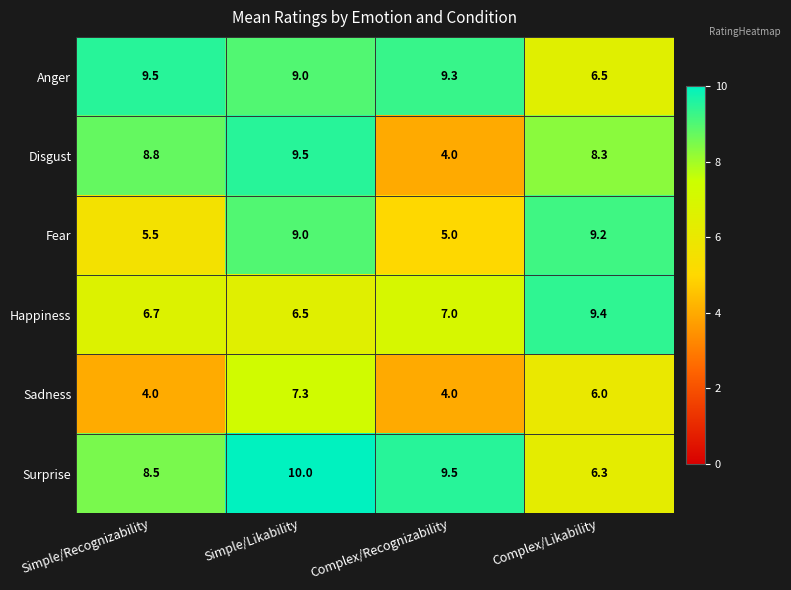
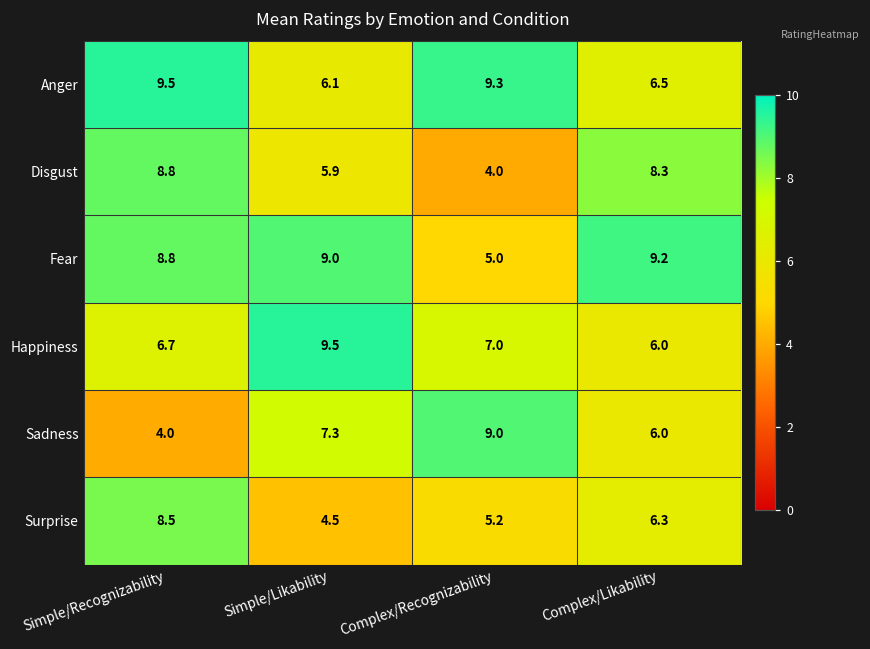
Anger, Simple/Likability: 9.0 -> 6.1
Disgust, Simple/Likability: 9.5 -> 5.9
Fear, Simple/Recognizability: 5.5 -> 8.8
Happiness, Simple/Likability: 6.5 -> 9.5
Happiness, Complex/Likability: 9.4 -> 6.0
Sadness, Complex/Recognizability: 4.0 -> 9.0
Surprise, Simple/Likability: 10.0 -> 4.5
Surprise, Complex/Recognizability: 9.5 -> 5.2
